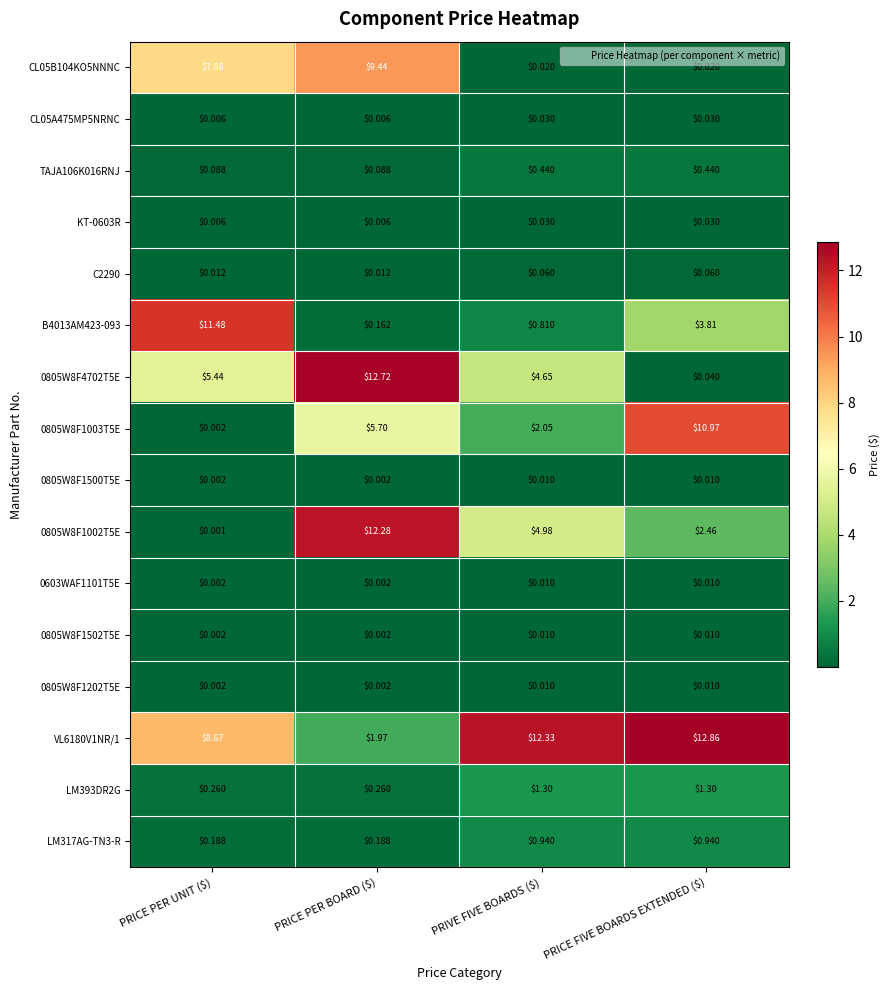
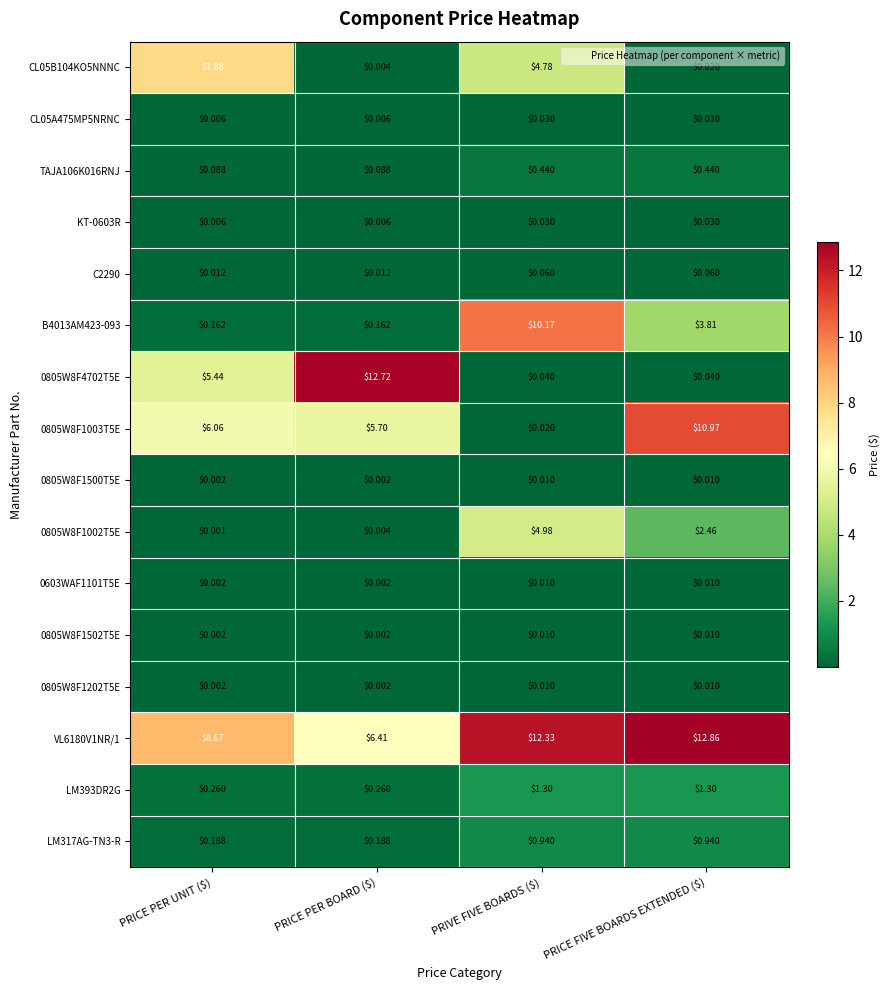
CL05B104KO5NNNC, PRICE PER BOARD ($): $9.44 -> $0.004
CL05B104KO5NNNC, PRIVE FIVE BOARDS ($): $0.020 -> $4.78
B4013AM423-093, PRICE PER UNIT ($): $11.48 -> $0.162
B4013AM423-093, PRIVE FIVE BOARDS ($): $0.810 -> $10.17
0805W8F4702T5E, PRIVE FIVE BOARDS ($): $4.65 -> $0.040
0805W8F1003T5E, PRICE PER UNIT ($): $0.002 -> $6.06
0805W8F1003T5E, PRIVE FIVE BOARDS ($): $2.05 -> $0.020
0805W8F1002T5E, PRICE PER BOARD ($): $12.28 -> $0.004
VL6180V1NR/1, PRICE PER BOARD ($): $1.97 -> $6.41
